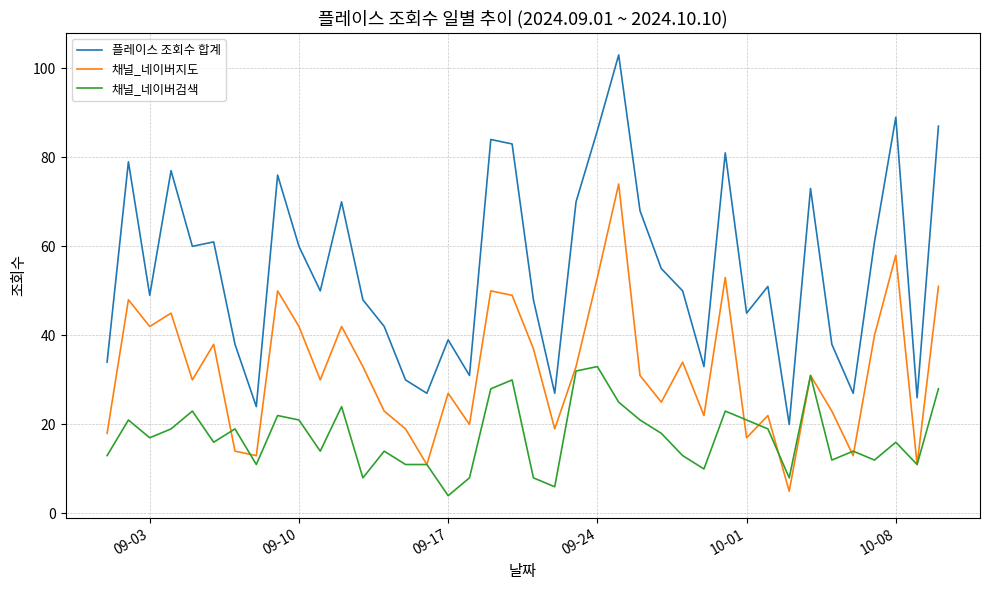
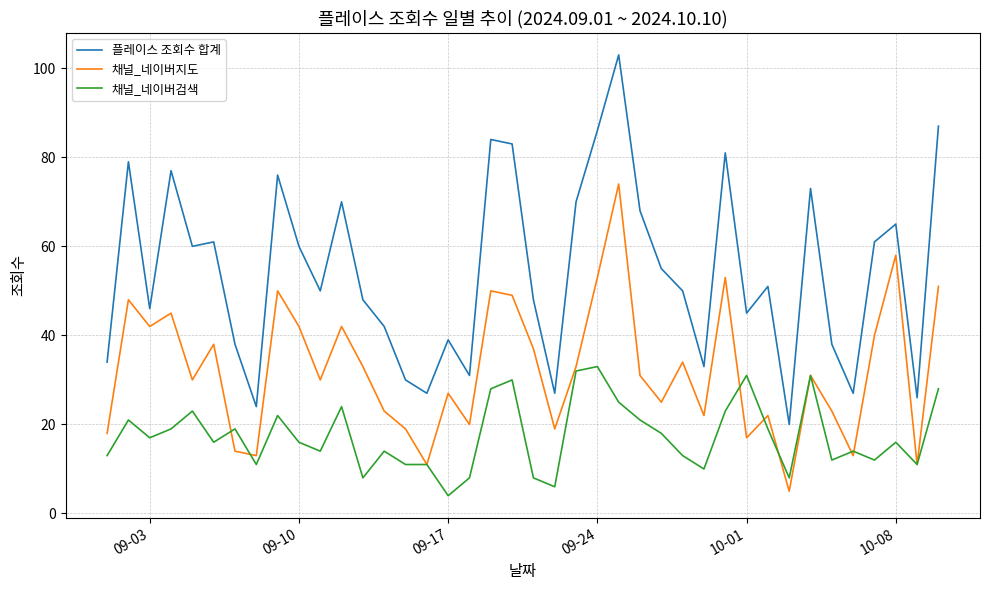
플레이스 조회수 합계, 09-03: 49 -> 46
채널_네이버검색, 09-10: 21 -> 16
채널_네이버검색, 10-01: 21 -> 31
플레이스 조회수 합계, 10-08: 89 -> 65
